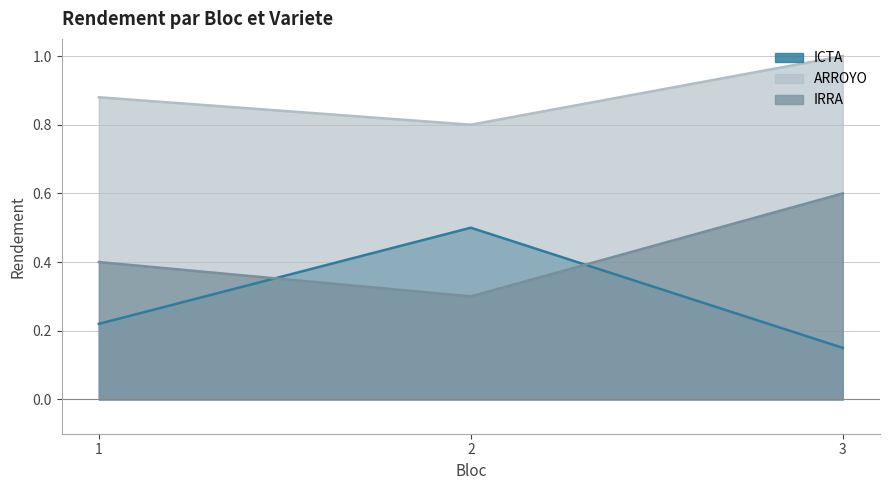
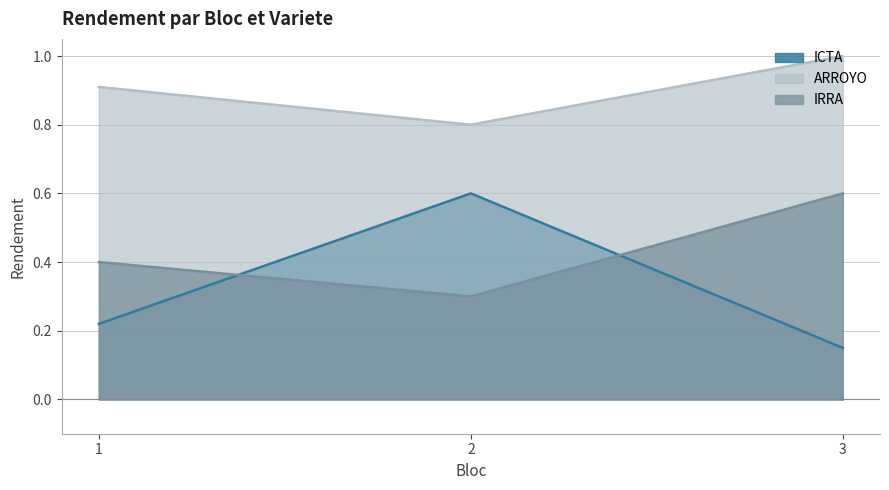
ARROYO, 1: 0.88 -> 0.91
ICTA, 2: 0.5 -> 0.6
